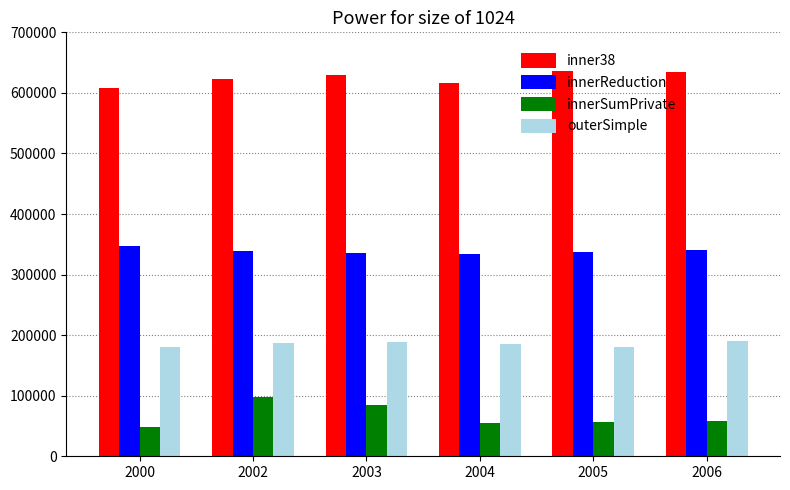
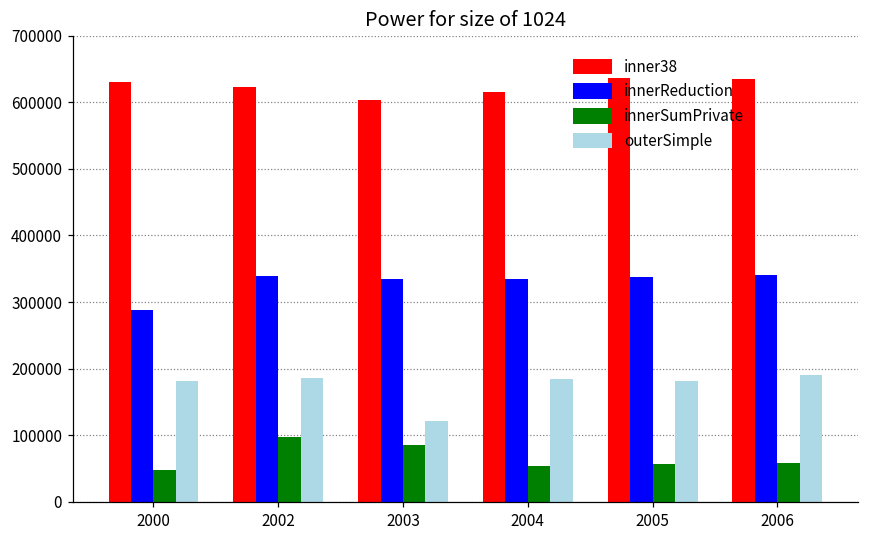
inner38, 2000: 610000 -> 630000
innerReduction, 2000: 350000 -> 290000
inner38, 2003: 630000 -> 600000
outerSimple, 2003: 190000 -> 120000
